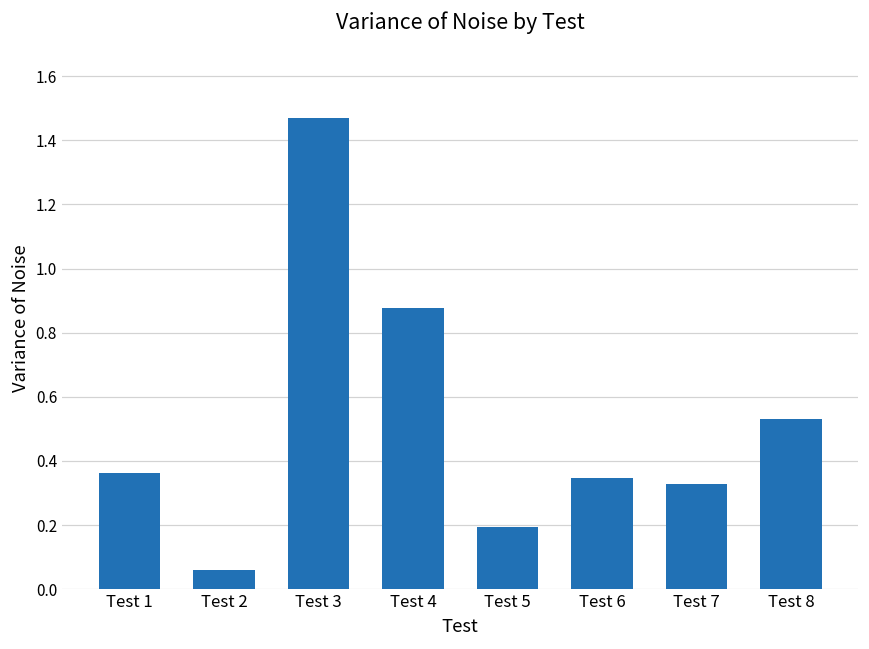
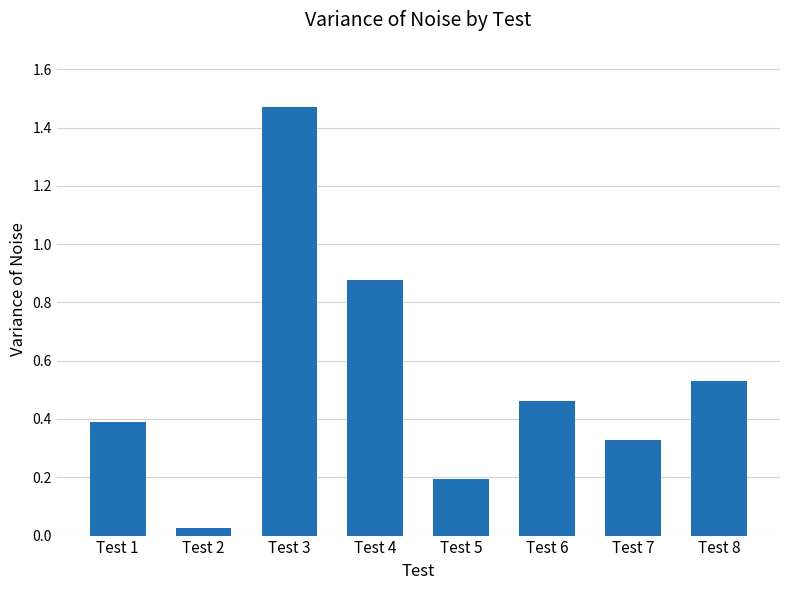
Test 1: 0.36 -> 0.39
Test 2: 0.06 -> 0.03
Test 6: 0.35 -> 0.46
